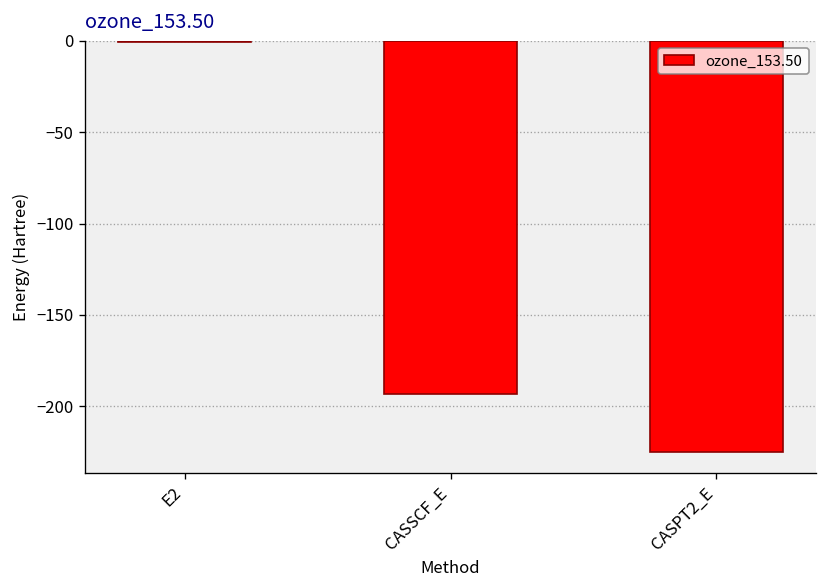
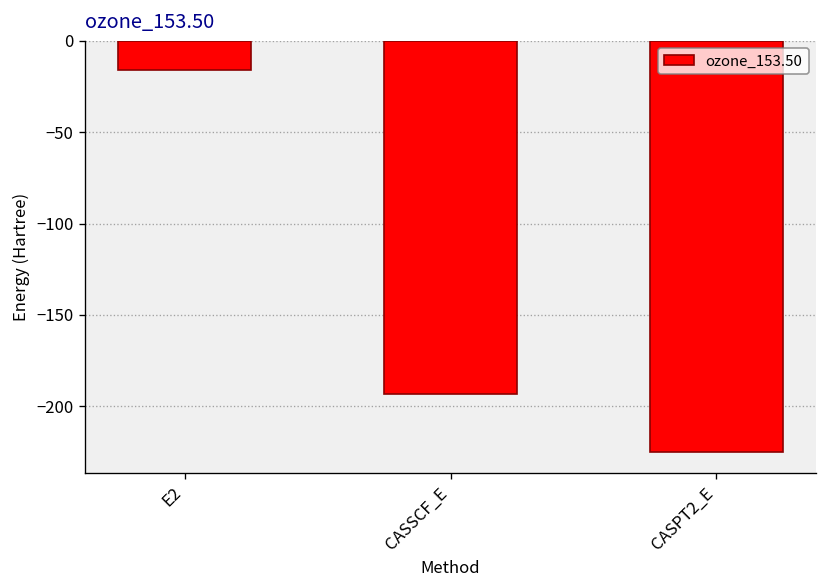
E2: -1 -> -16
